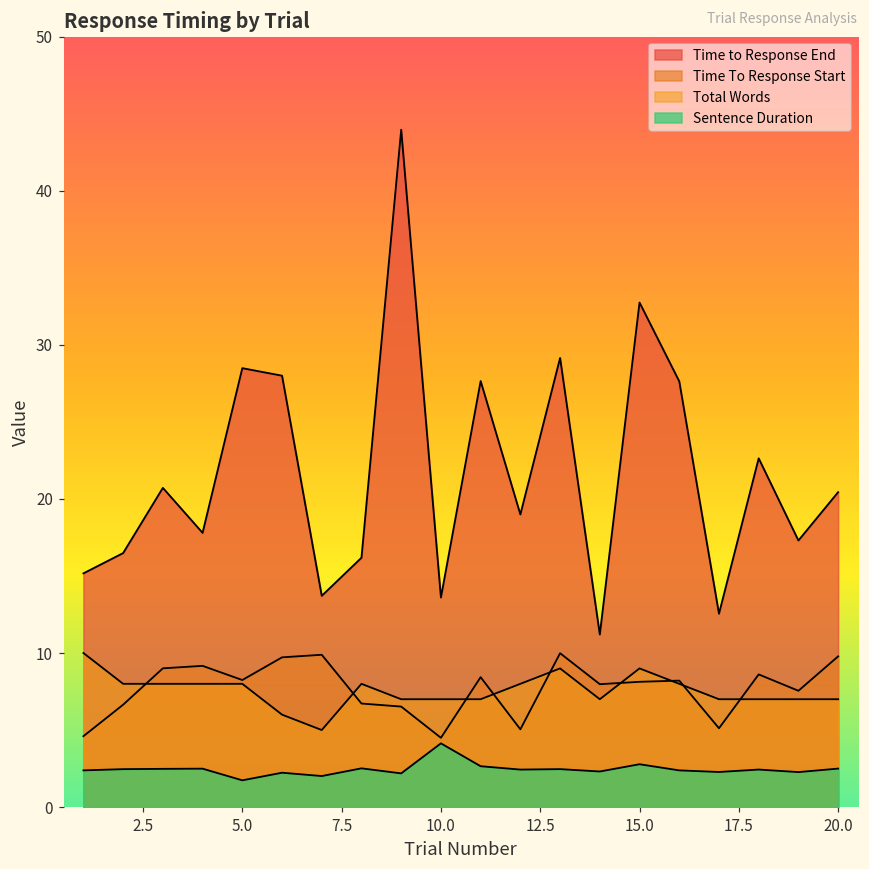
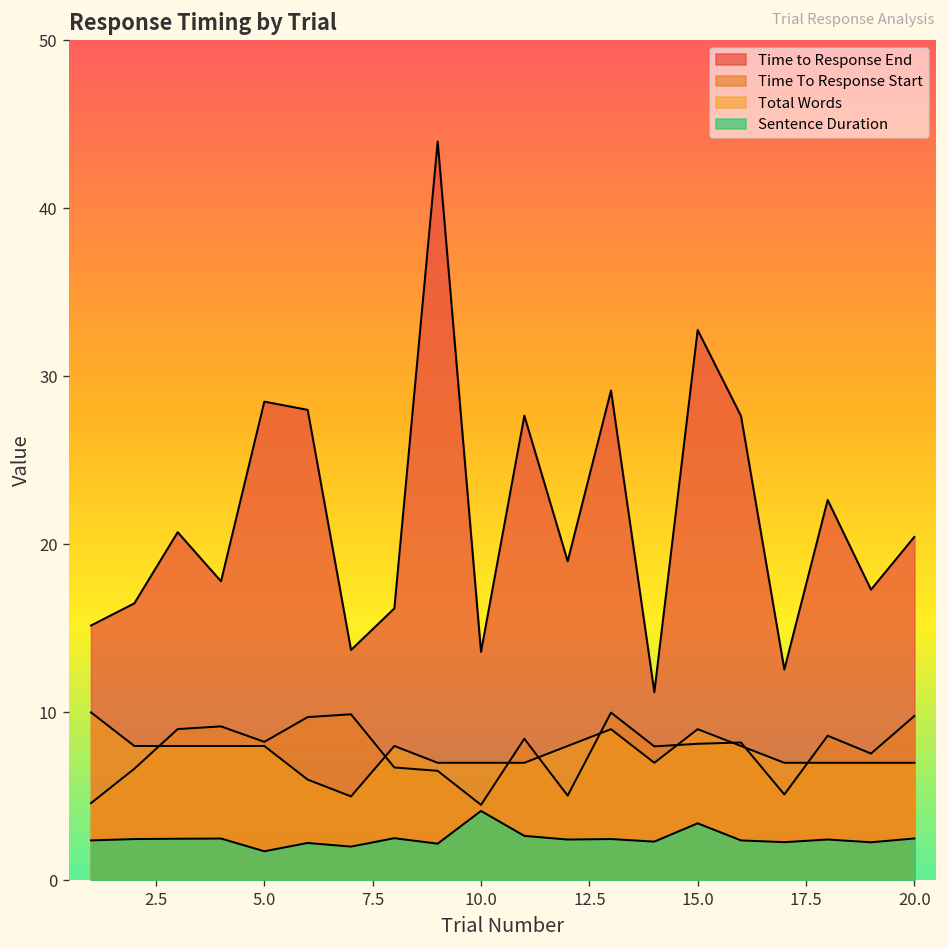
Sentence Duration, 15.0: 2.8 -> 3.4
